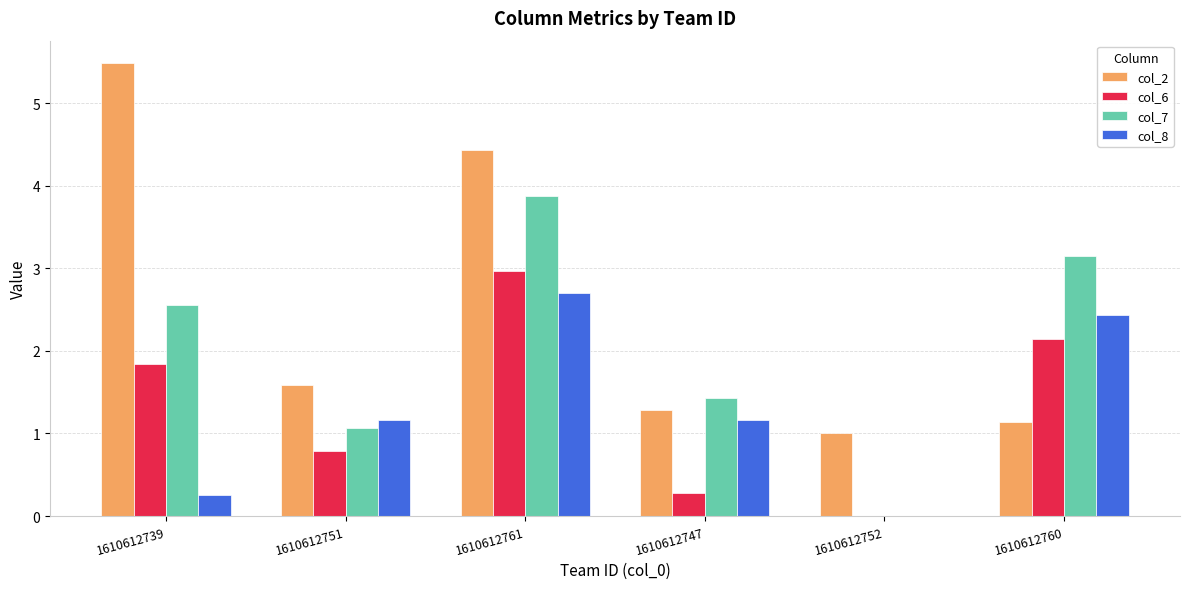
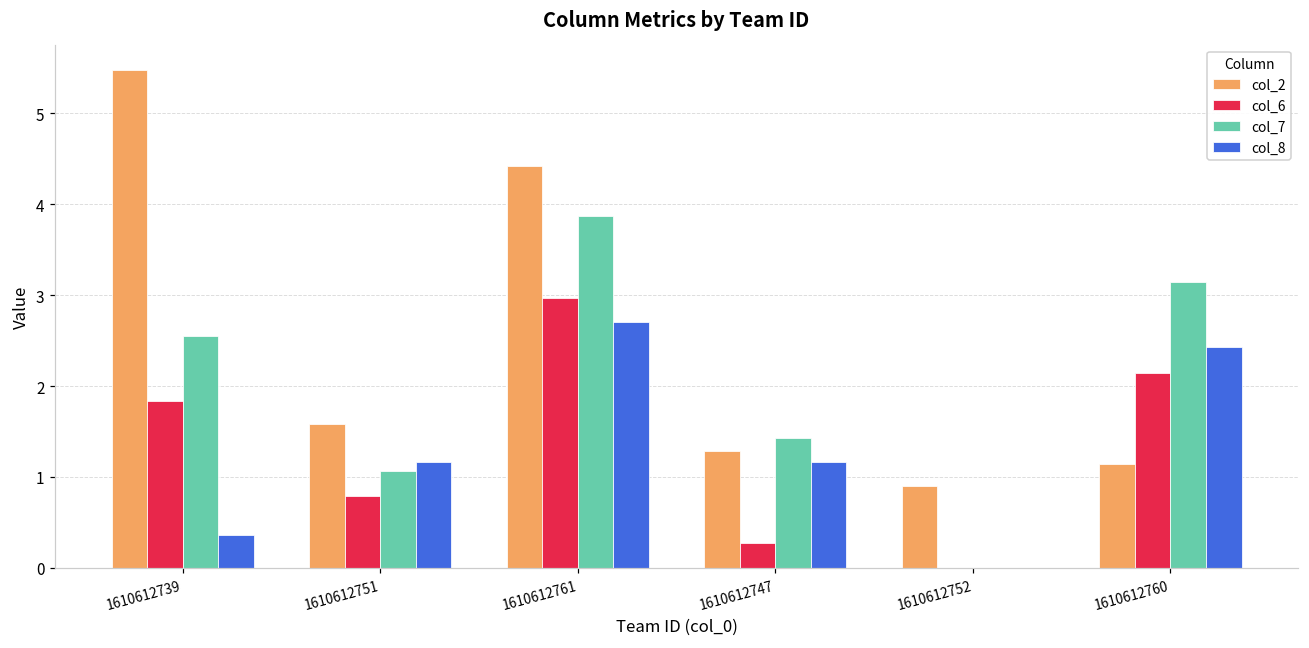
col_8, 1610612739: 0.3 -> 0.4
col_2, 1610612752: 1.0 -> 0.9
